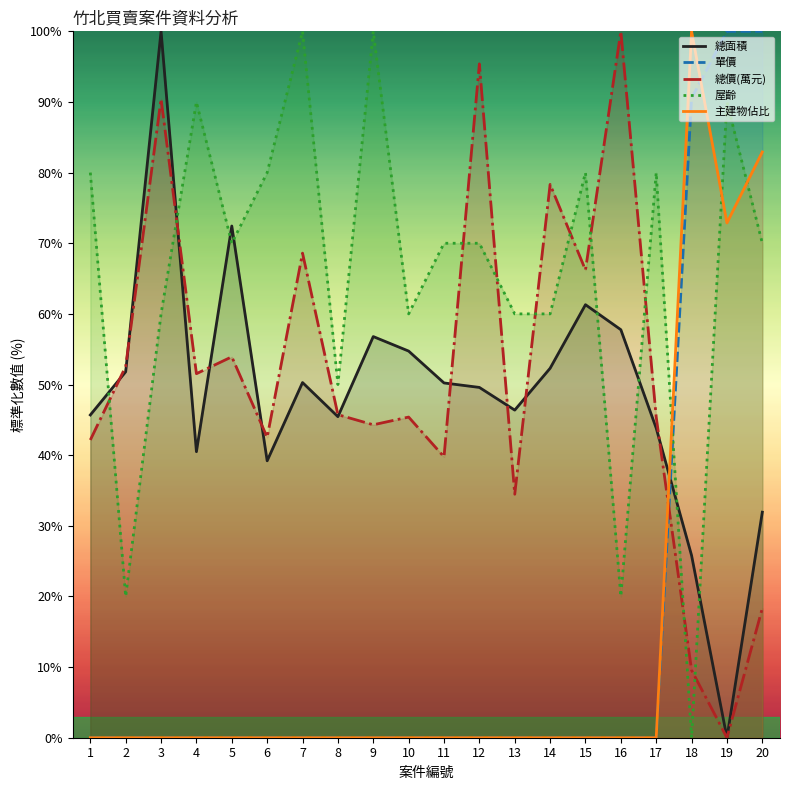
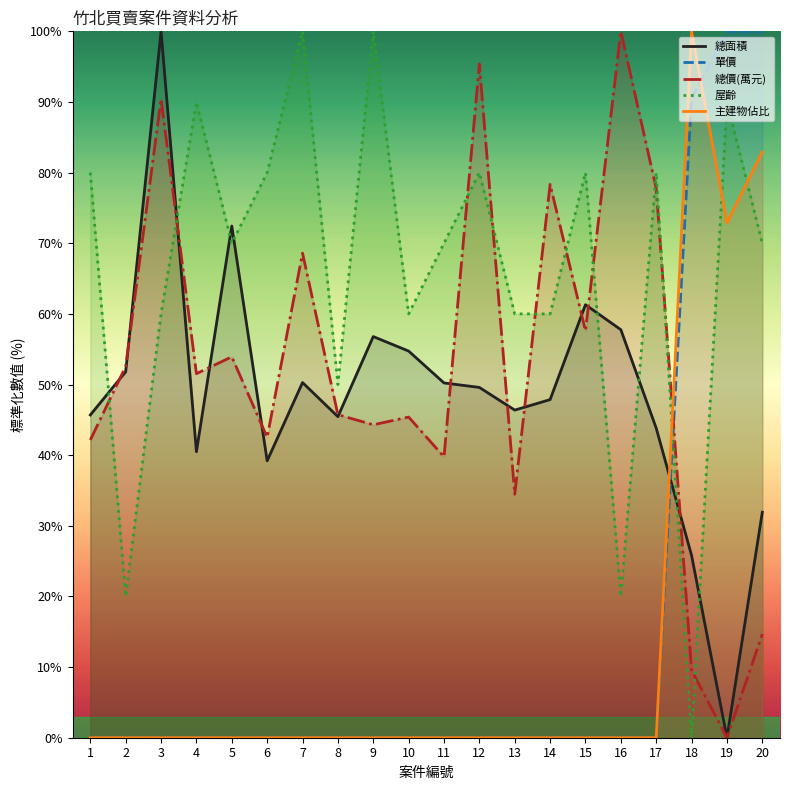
屋齡, 12: 70% -> 80%
總面積, 14: 52% -> 48%
總價(萬元), 15: 66% -> 58%
總價(萬元), 17: 45% -> 78%
總價(萬元), 20: 18% -> 15%
